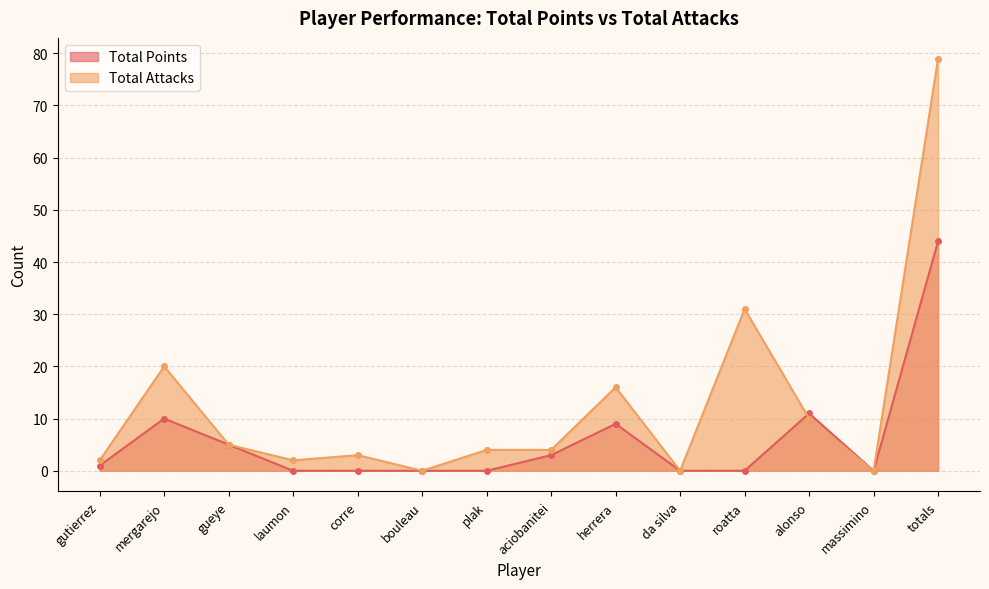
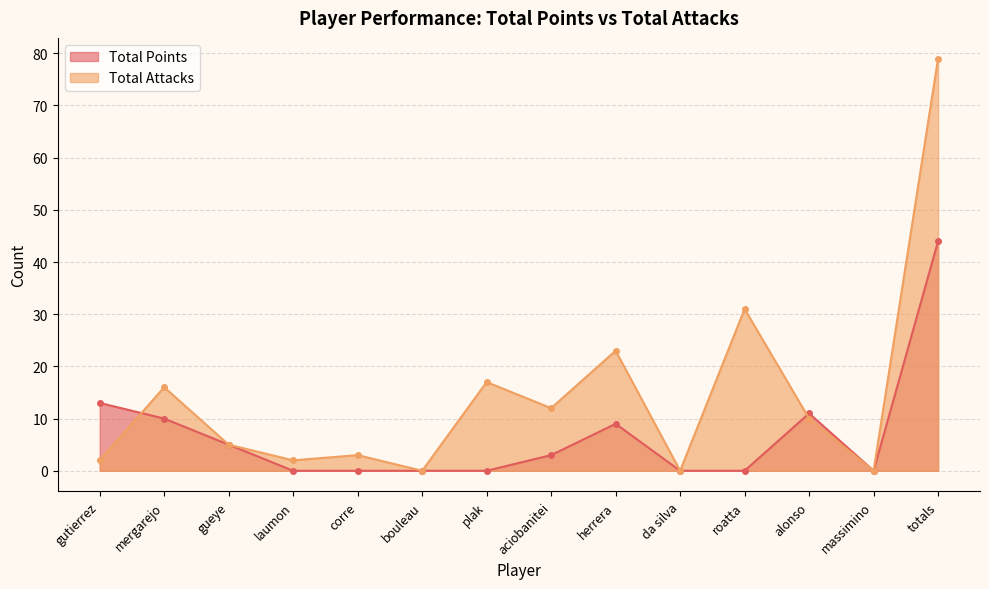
Total Points, gutierrez: 1 -> 13
Total Attacks, mergarejo: 20 -> 16
Total Attacks, plak: 4 -> 17
Total Attacks, aciobanitei: 4 -> 12
Total Attacks, herrera: 16 -> 23
